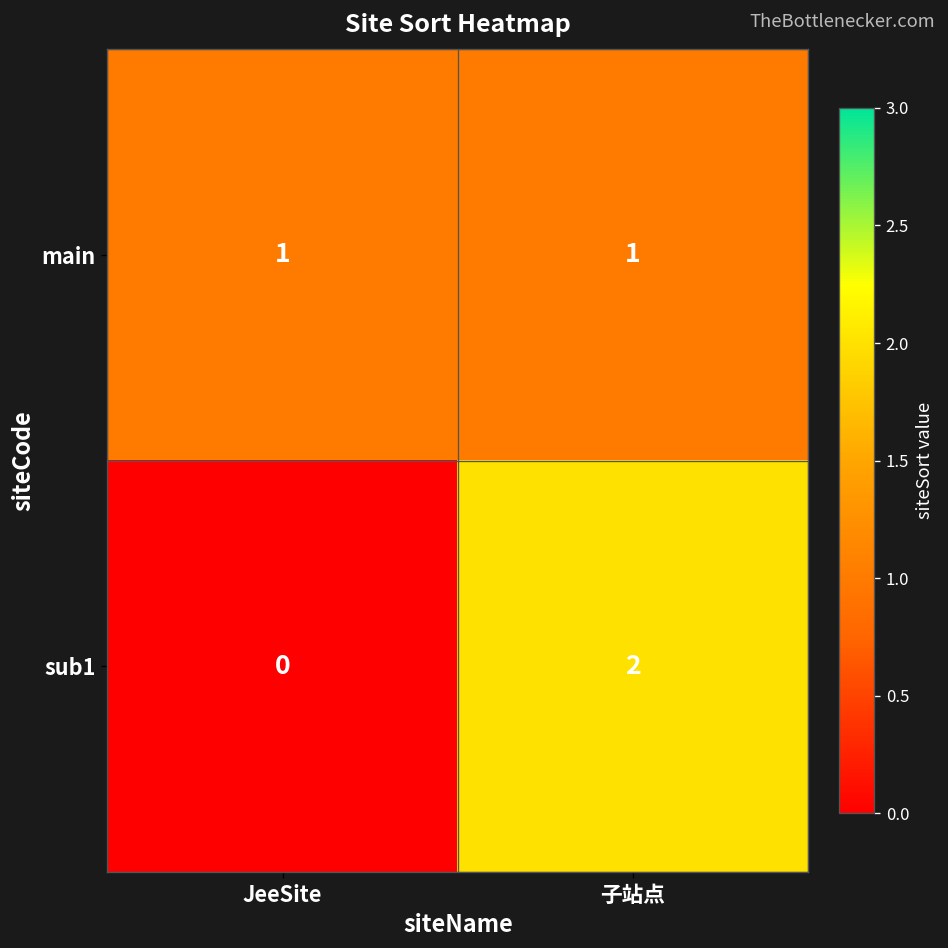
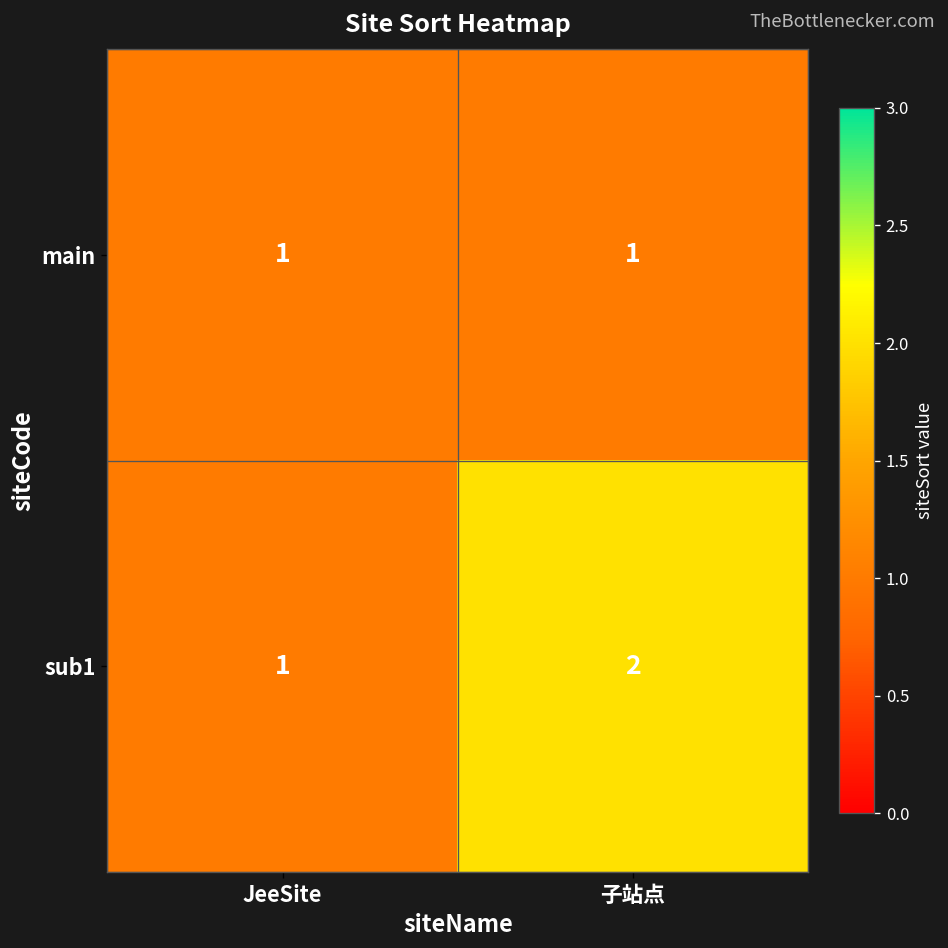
sub1, JeeSite: 0 -> 1
